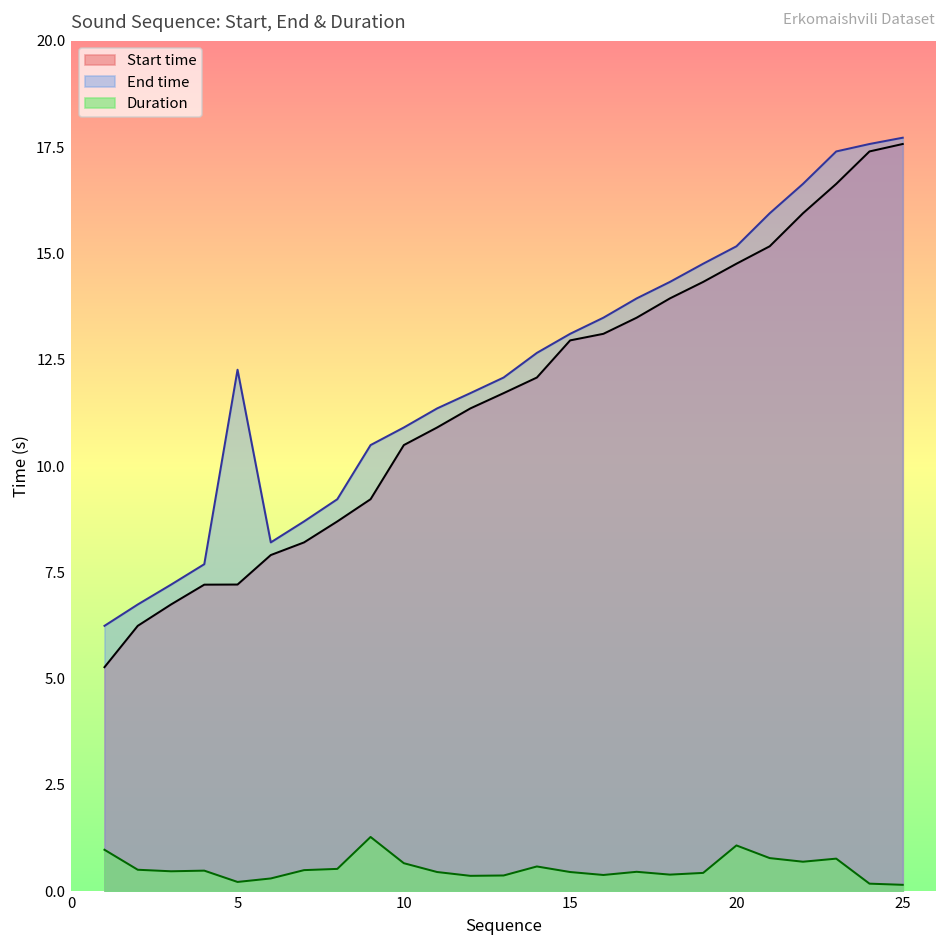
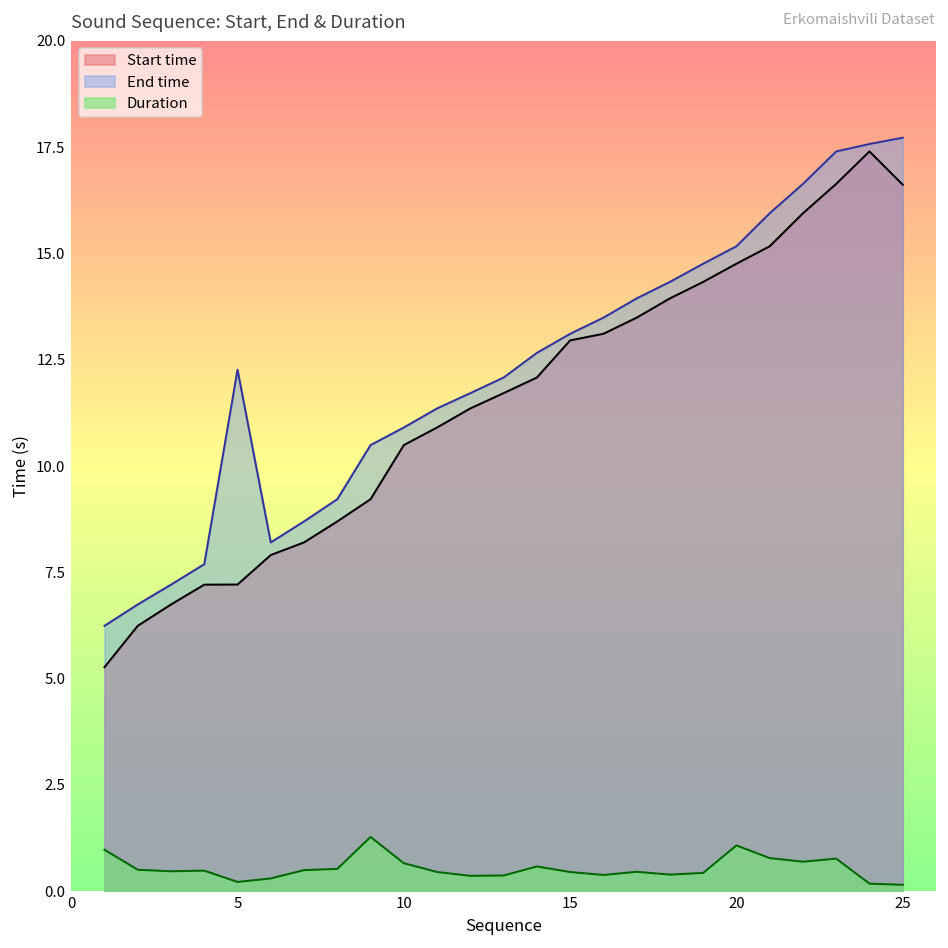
Start time, 25: 17.6 -> 16.6
